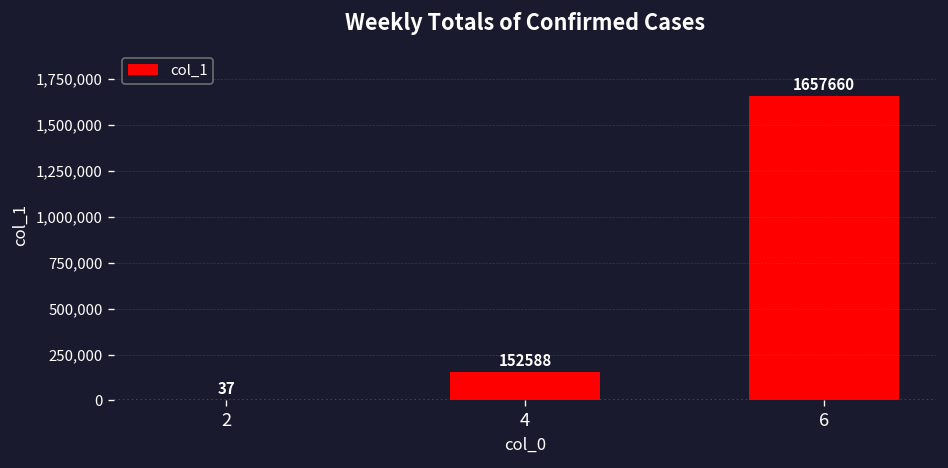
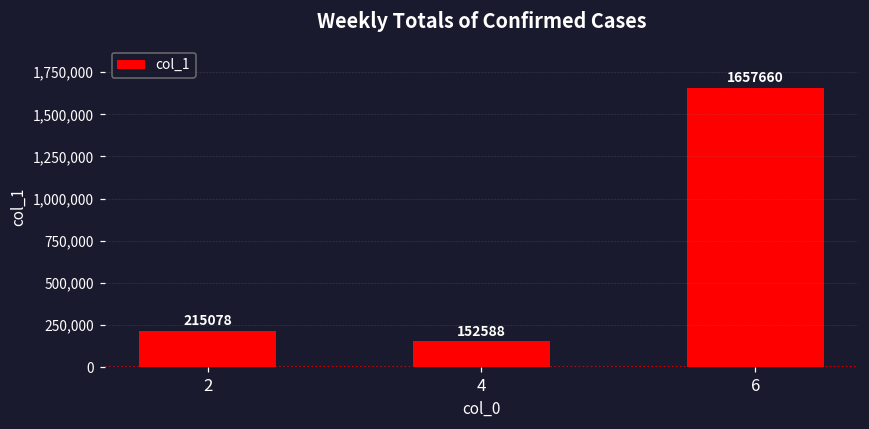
2: 37 -> 215078
